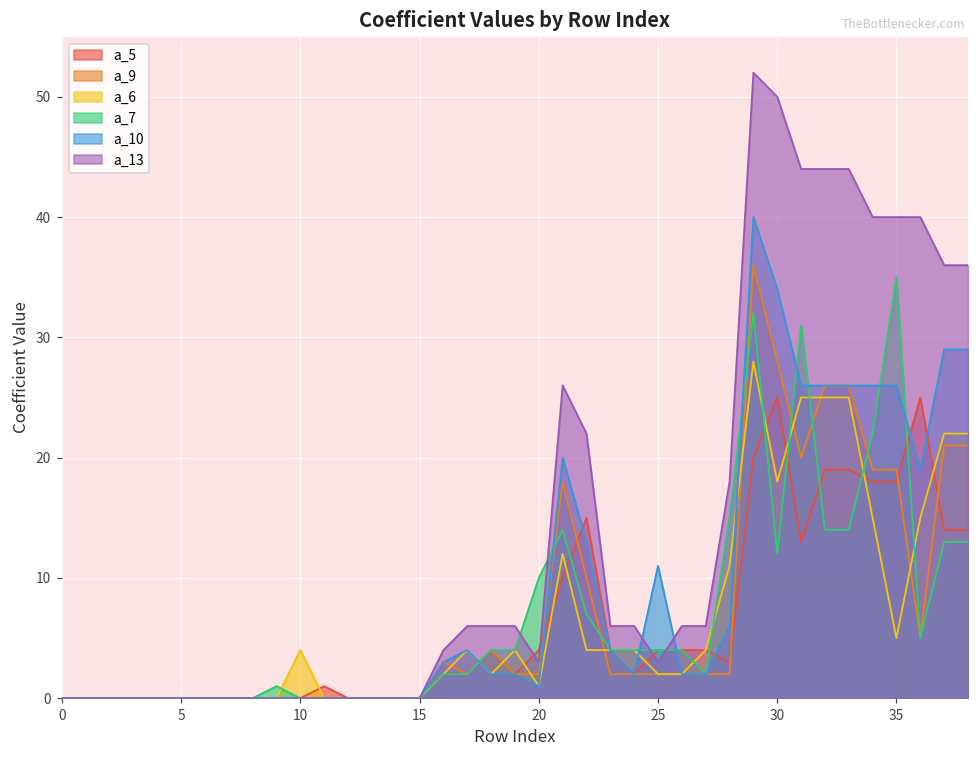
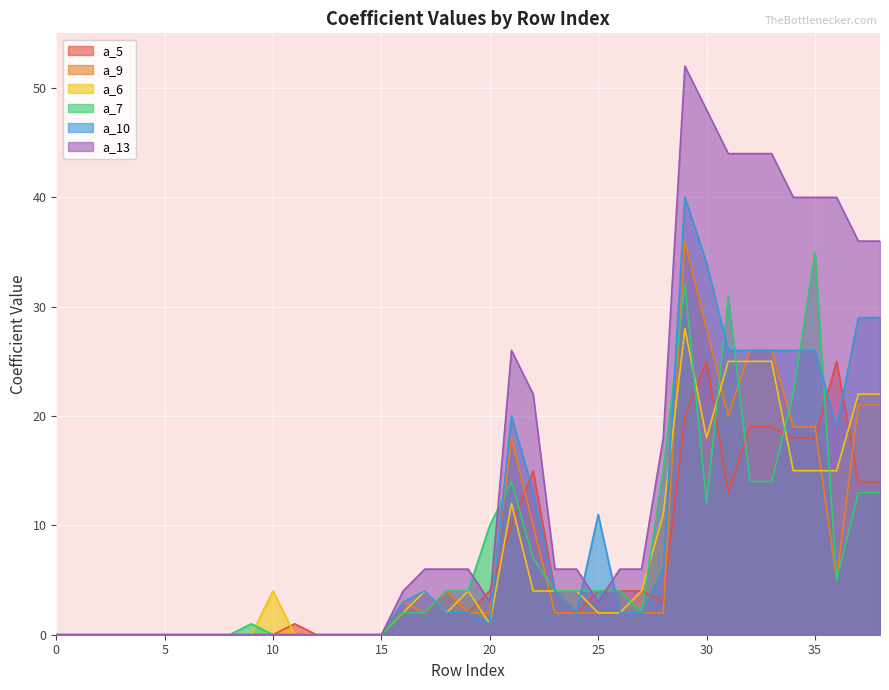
a_13, 30: 50 -> 48
a_6, 35: 5 -> 15
